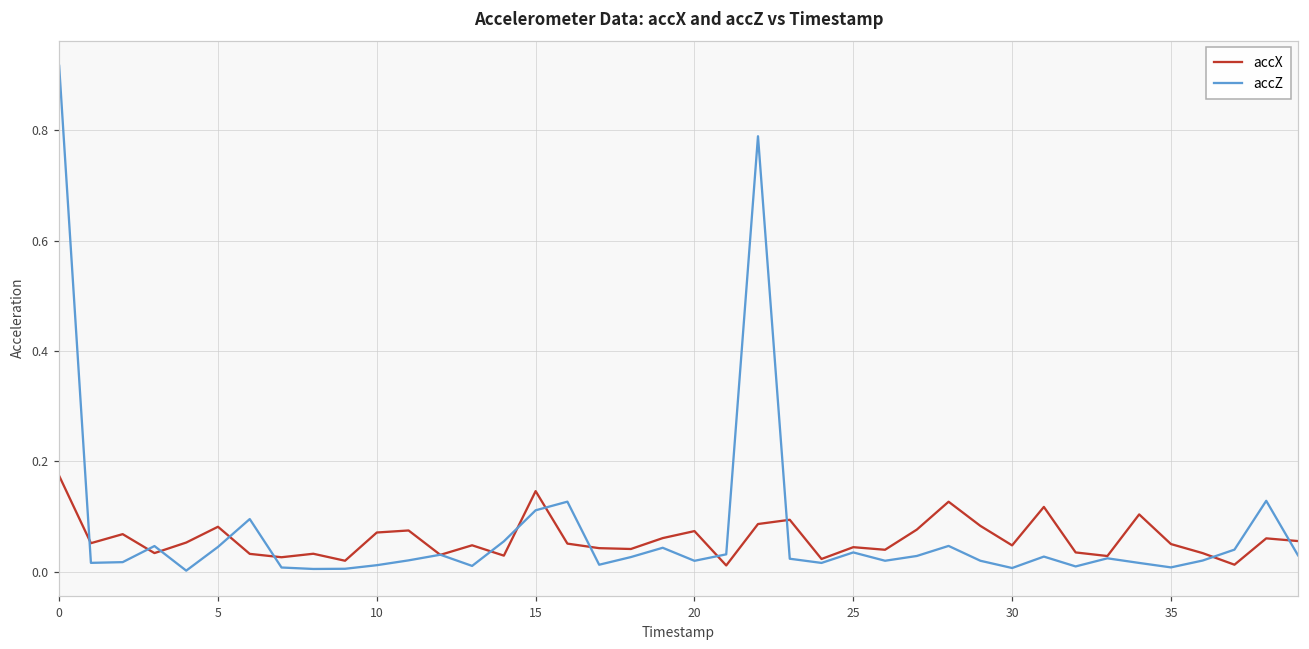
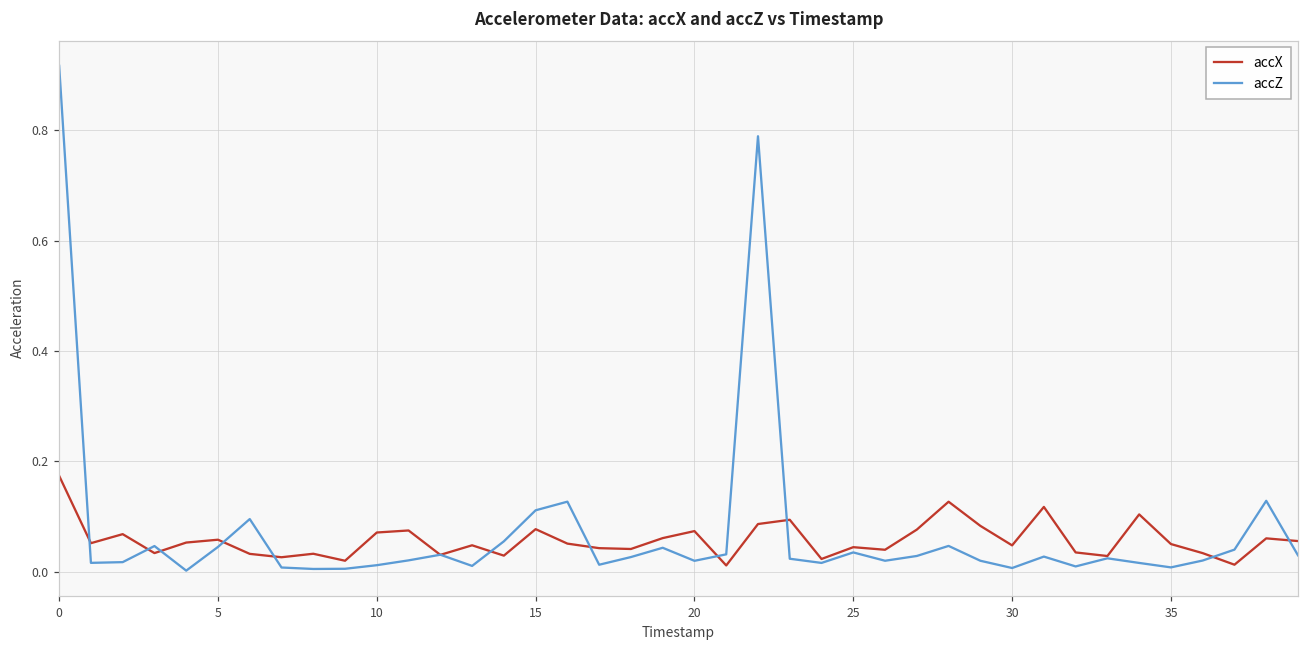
accX, 5: 0.08 -> 0.06
accX, 15: 0.15 -> 0.08
